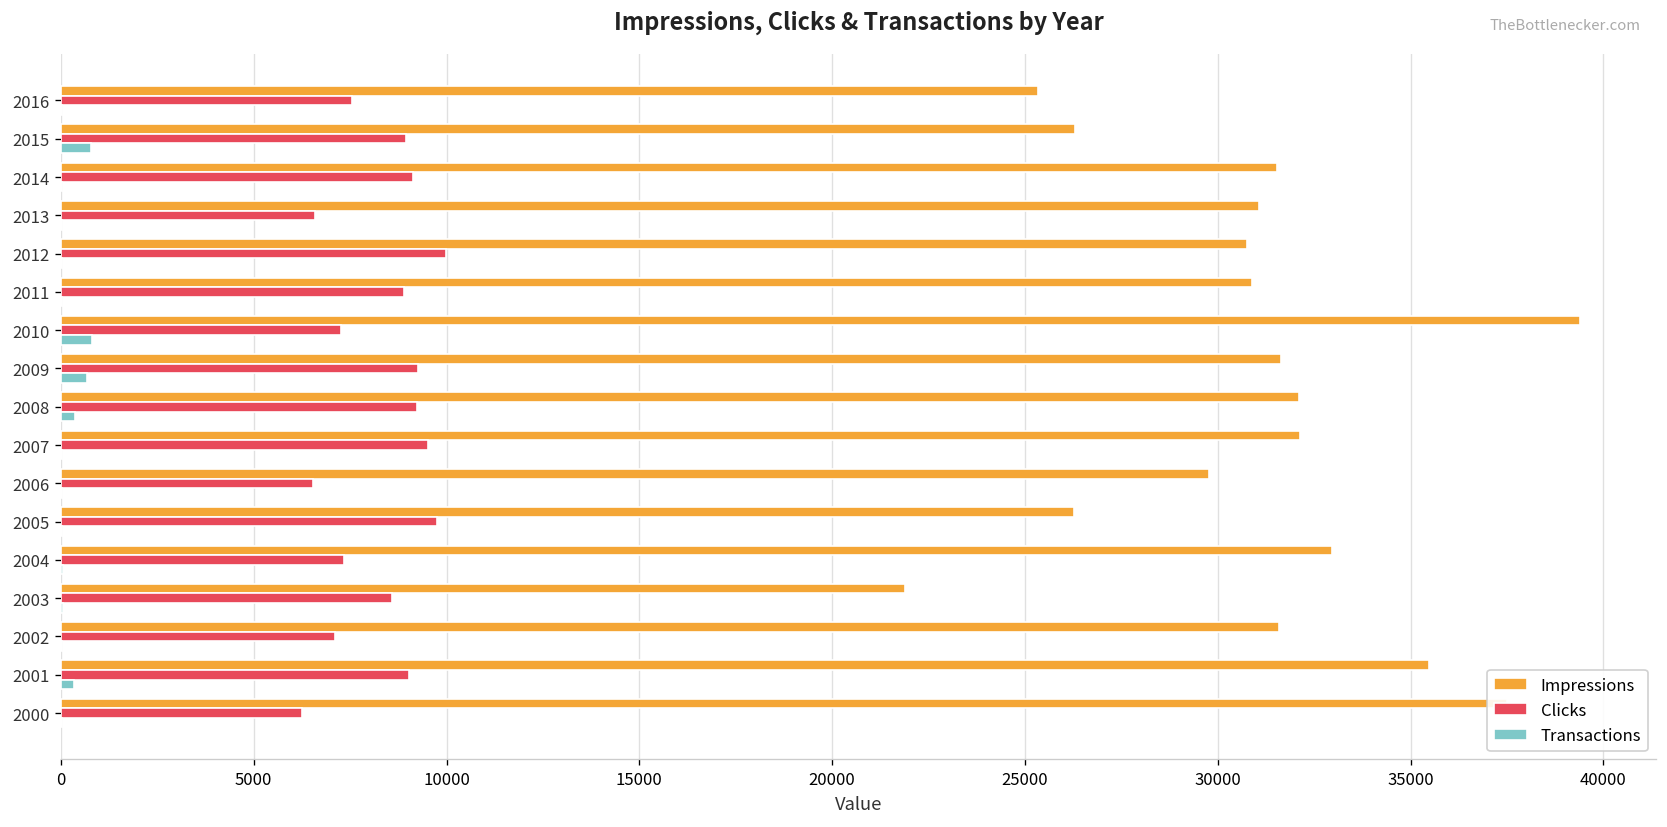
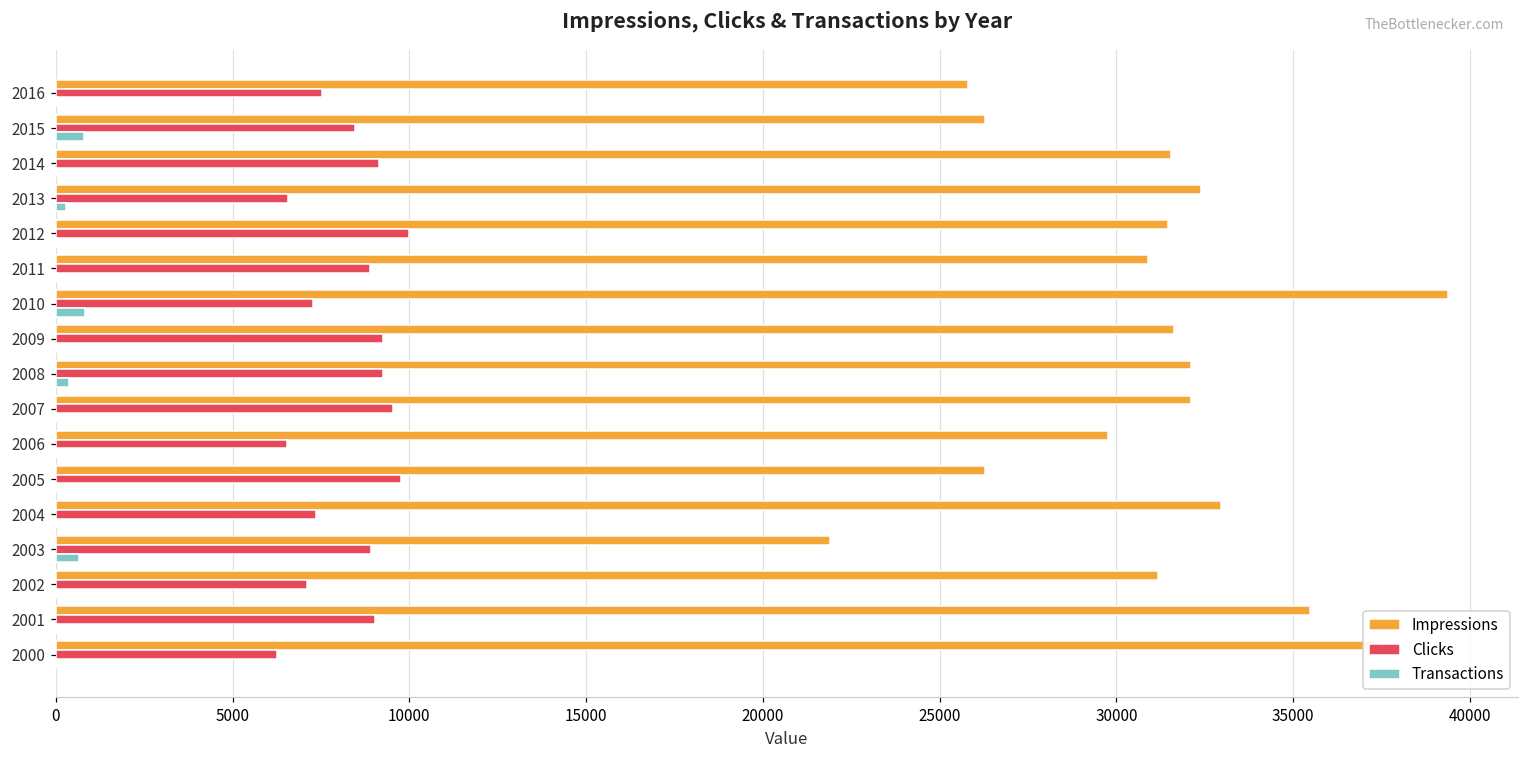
Impressions, 2016: 25300 -> 25800
Clicks, 2015: 8900 -> 8500
Impressions, 2013: 31100 -> 32400
Transactions, 2013: 0 -> 300
Impressions, 2012: 30700 -> 31500
Transactions, 2009: 700 -> 0
Clicks, 2003: 8600 -> 8900
Transactions, 2003: 0 -> 700
Impressions, 2002: 31600 -> 31200
Transactions, 2001: 300 -> 0
